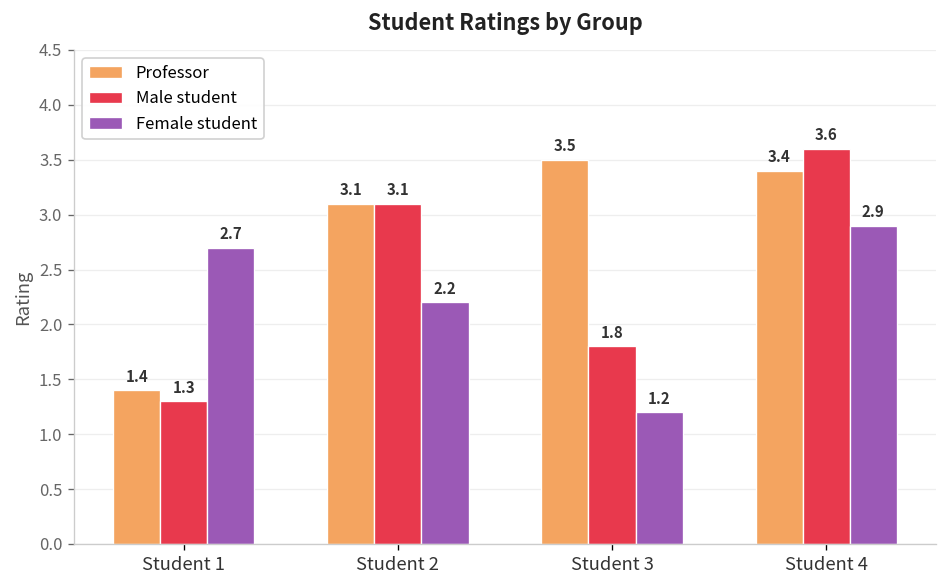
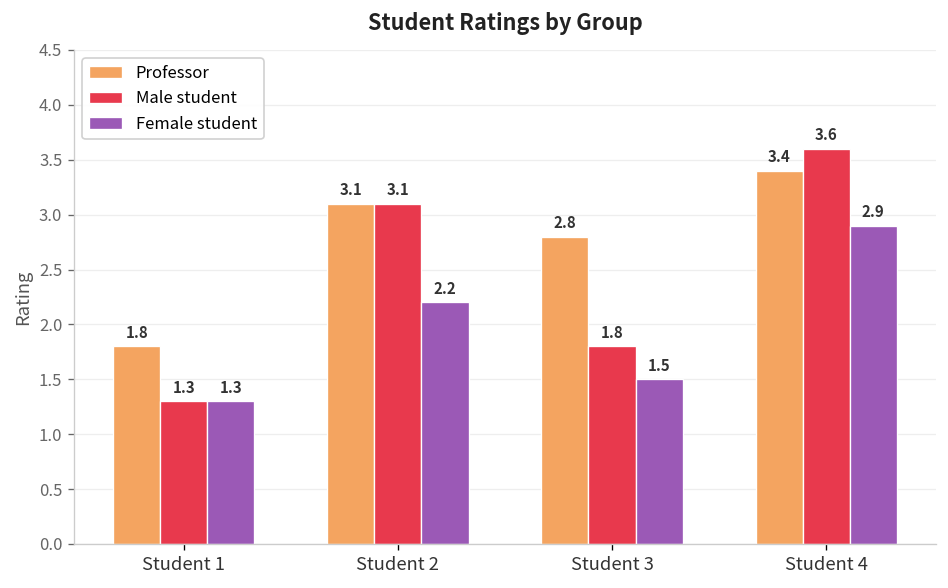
Professor, Student 1: 1.4 -> 1.8
Female student, Student 1: 2.7 -> 1.3
Professor, Student 3: 3.5 -> 2.8
Female student, Student 3: 1.2 -> 1.5
